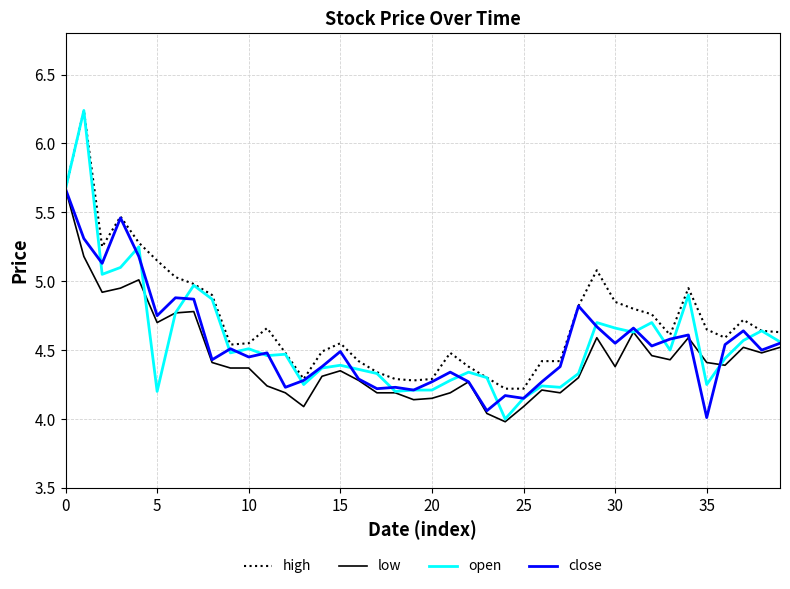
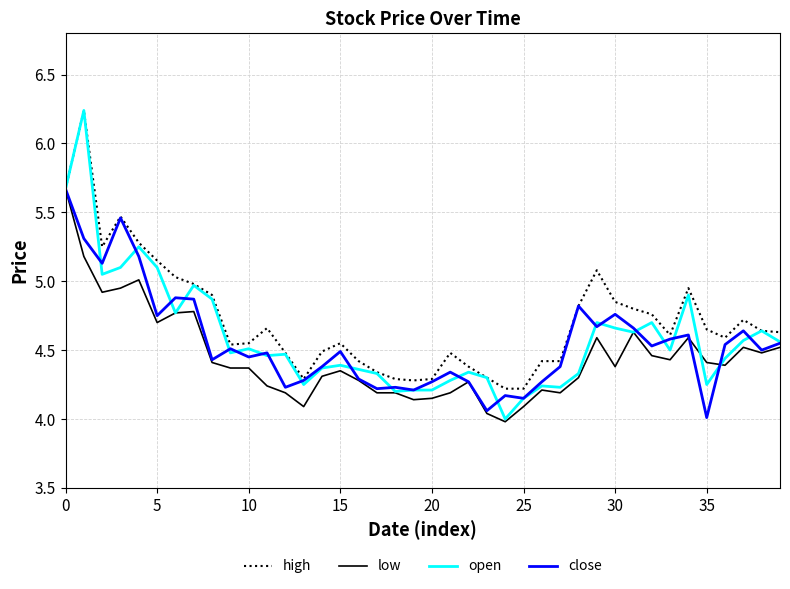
open, 5: 4.2 -> 5.1
close, 30: 4.55 -> 4.76
